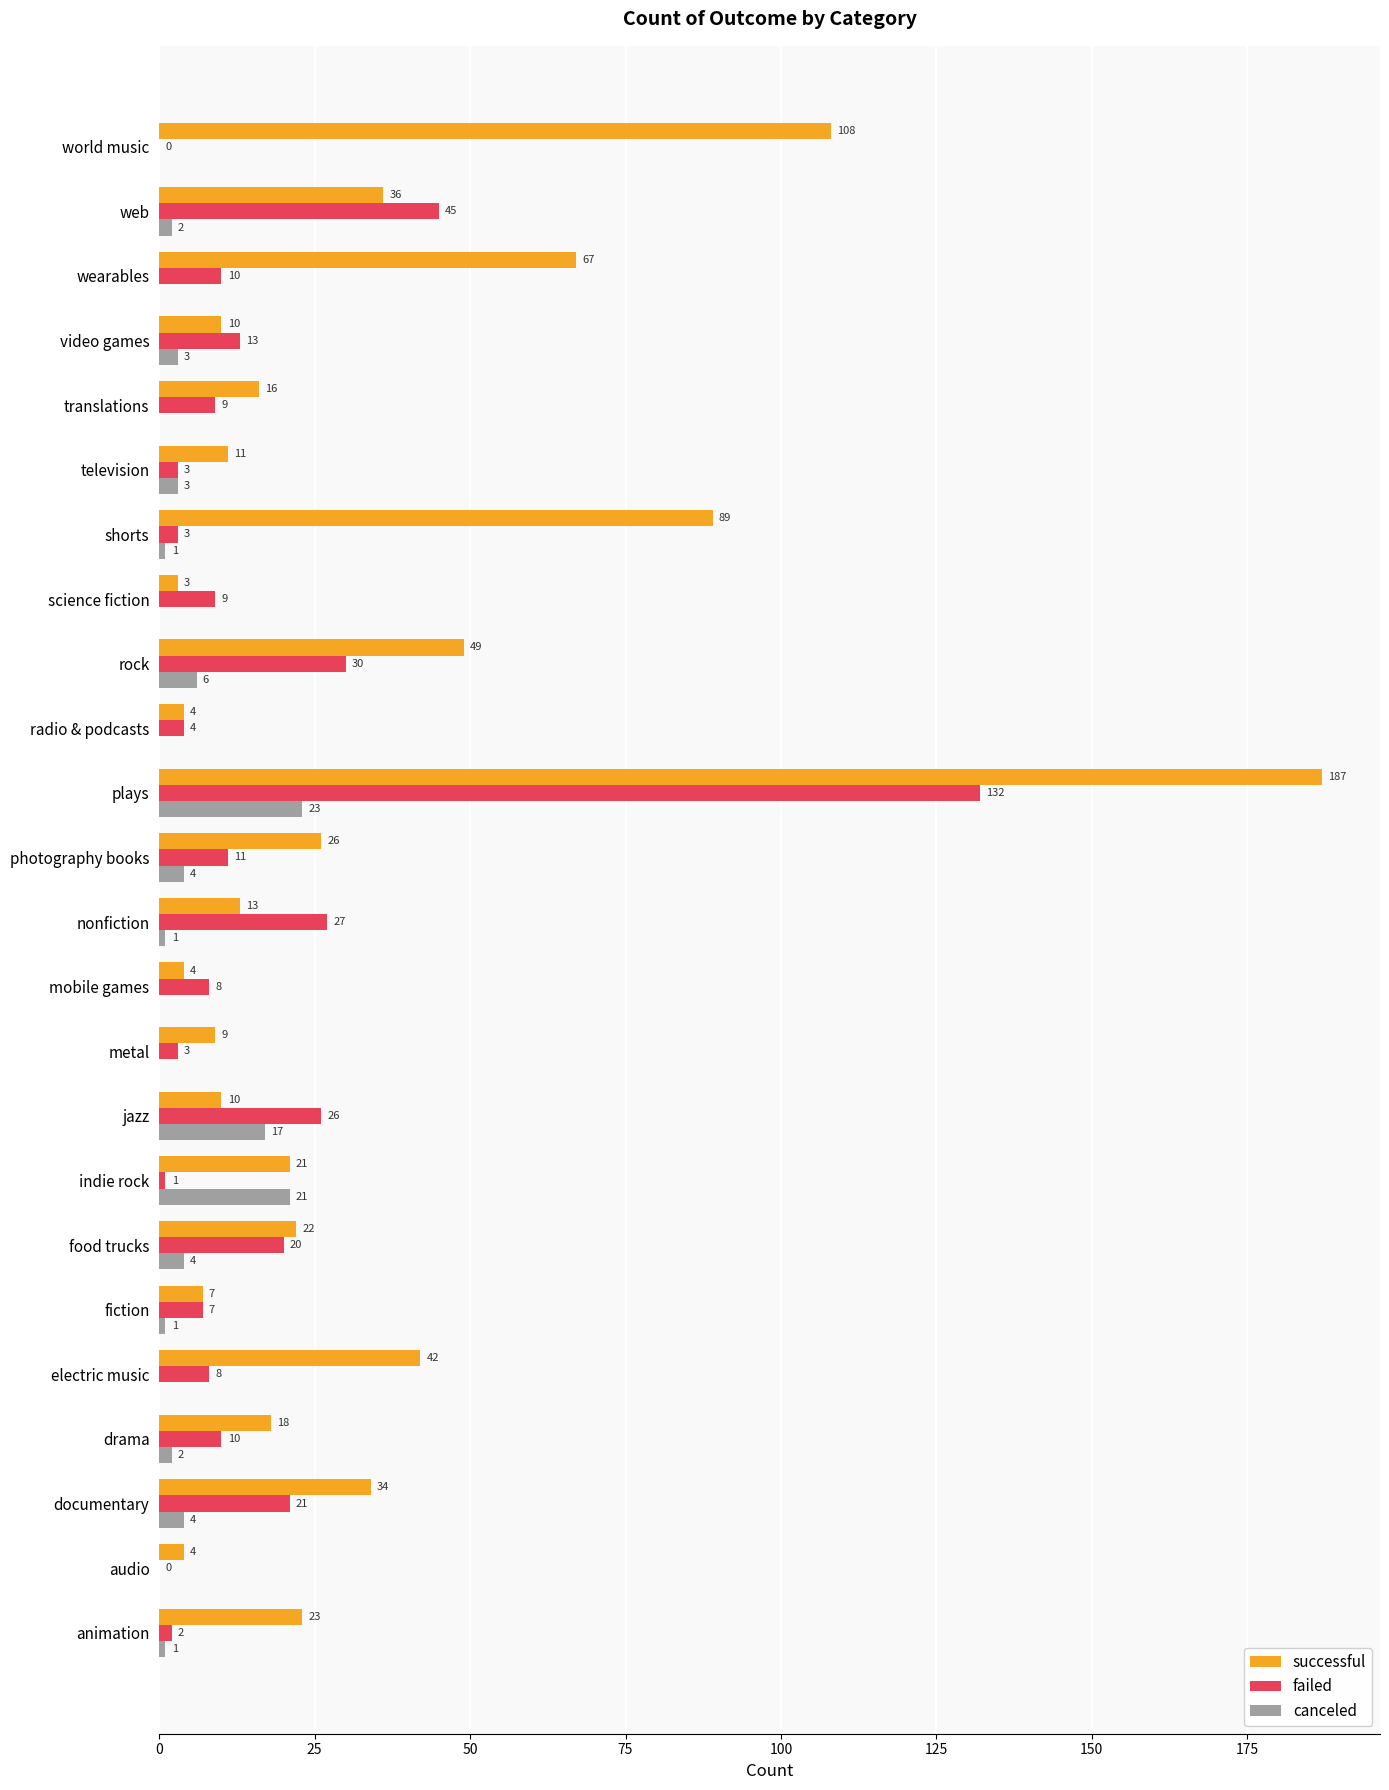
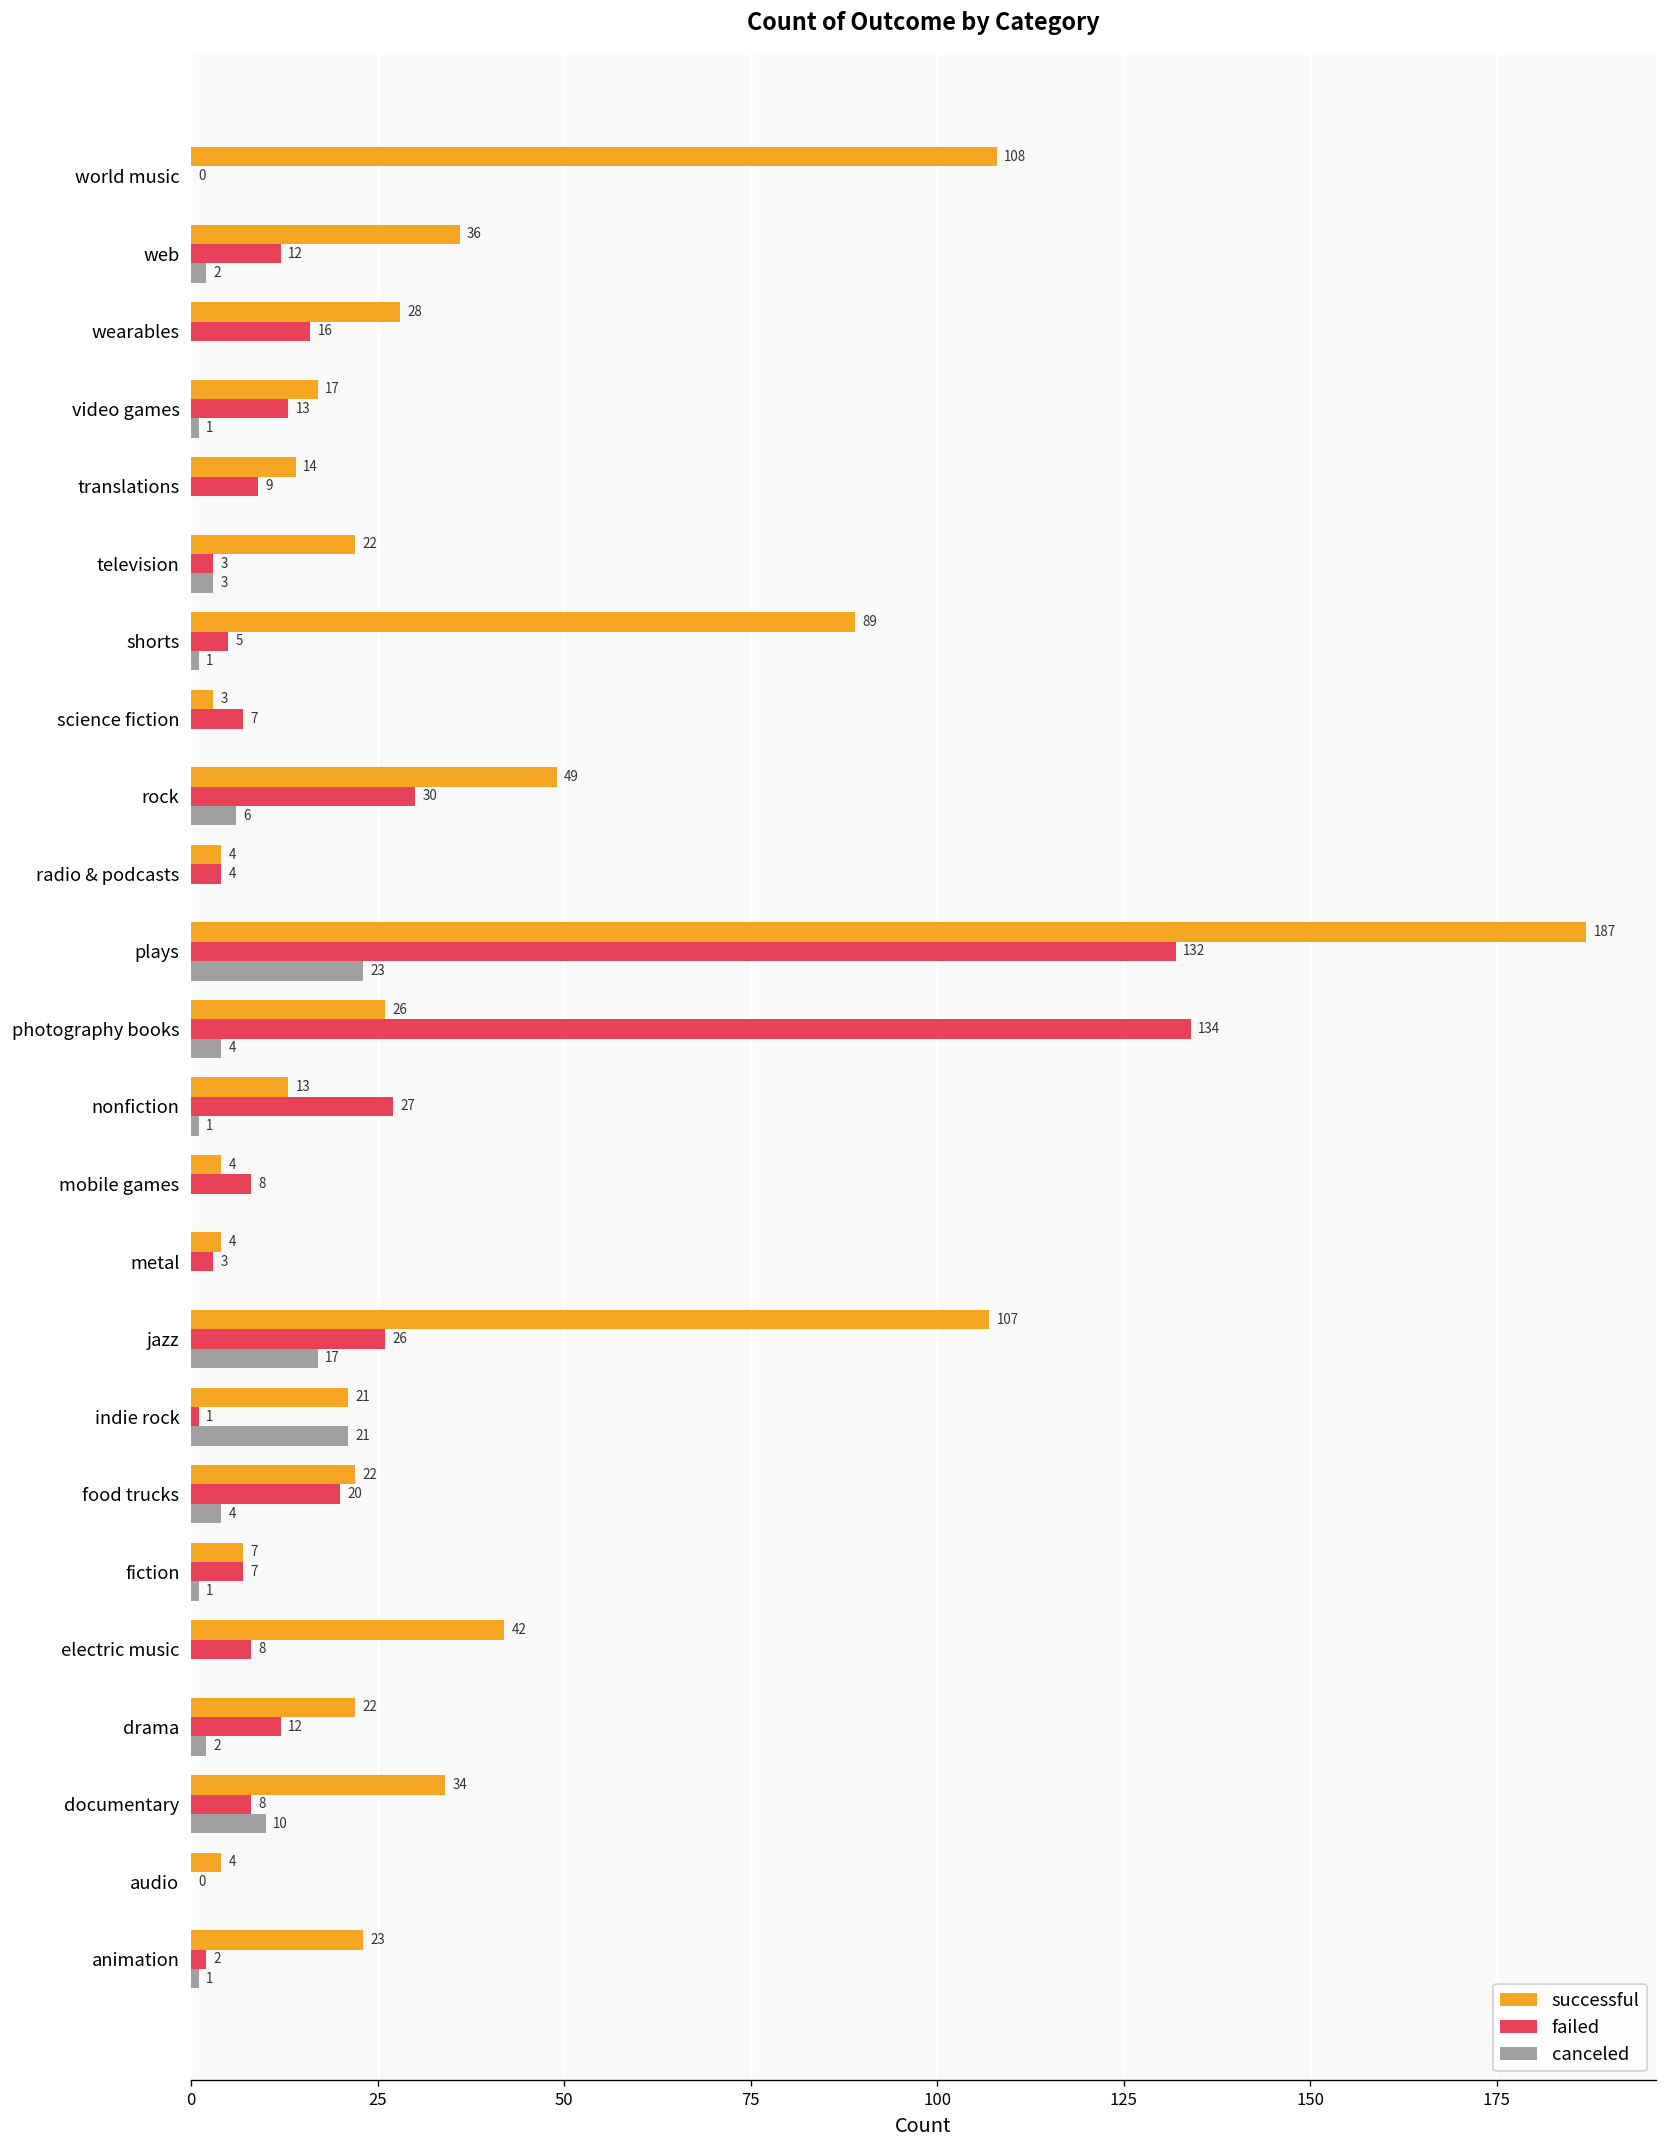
failed, web: 45 -> 12
successful, wearables: 67 -> 28
failed, wearables: 10 -> 16
successful, video games: 10 -> 17
canceled, video games: 3 -> 1
successful, translations: 16 -> 14
successful, television: 11 -> 22
failed, shorts: 3 -> 5
failed, science fiction: 9 -> 7
failed, photography books: 11 -> 134
successful, metal: 9 -> 4
successful, jazz: 10 -> 107
successful, drama: 18 -> 22
failed, drama: 10 -> 12
failed, documentary: 21 -> 8
canceled, documentary: 4 -> 10
